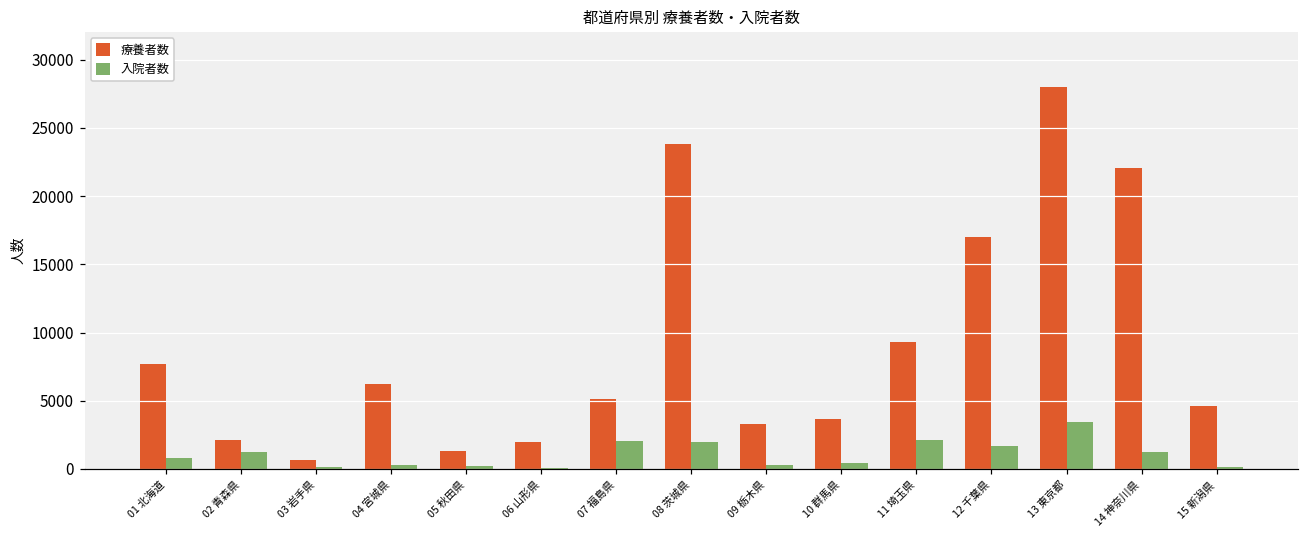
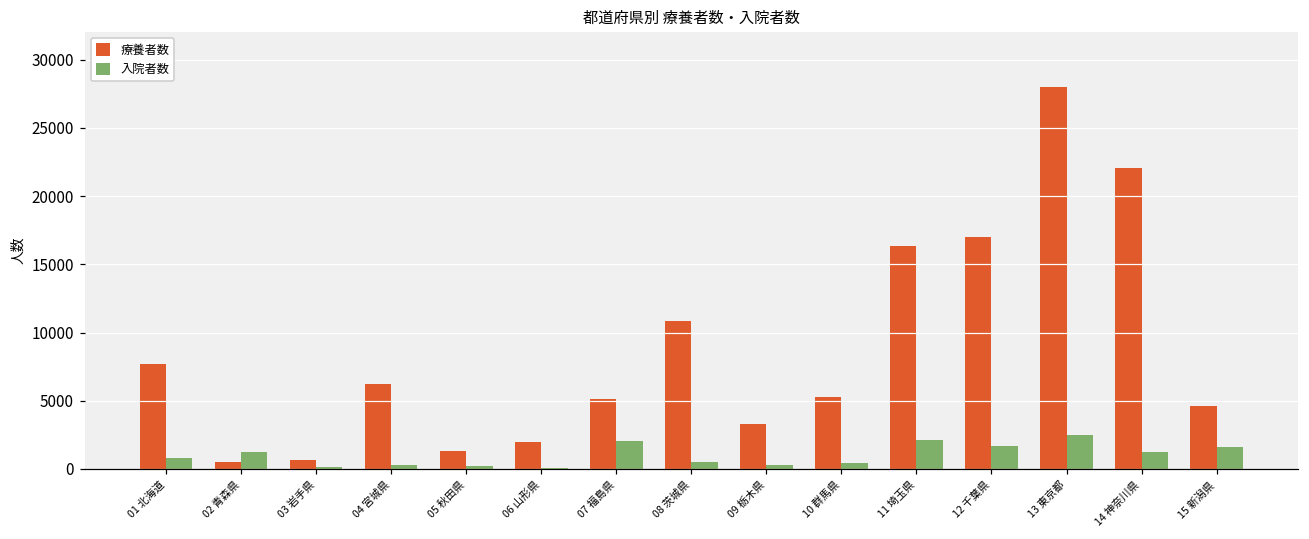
療養者数, 02 青森県: 2100 -> 500
療養者数, 08 茨城県: 23800 -> 10900
入院者数, 08 茨城県: 1900 -> 500
療養者数, 10 群馬県: 3600 -> 5300
療養者数, 11 埼玉県: 9300 -> 16400
入院者数, 13 東京都: 3400 -> 2500
入院者数, 15 新潟県: 200 -> 1600
